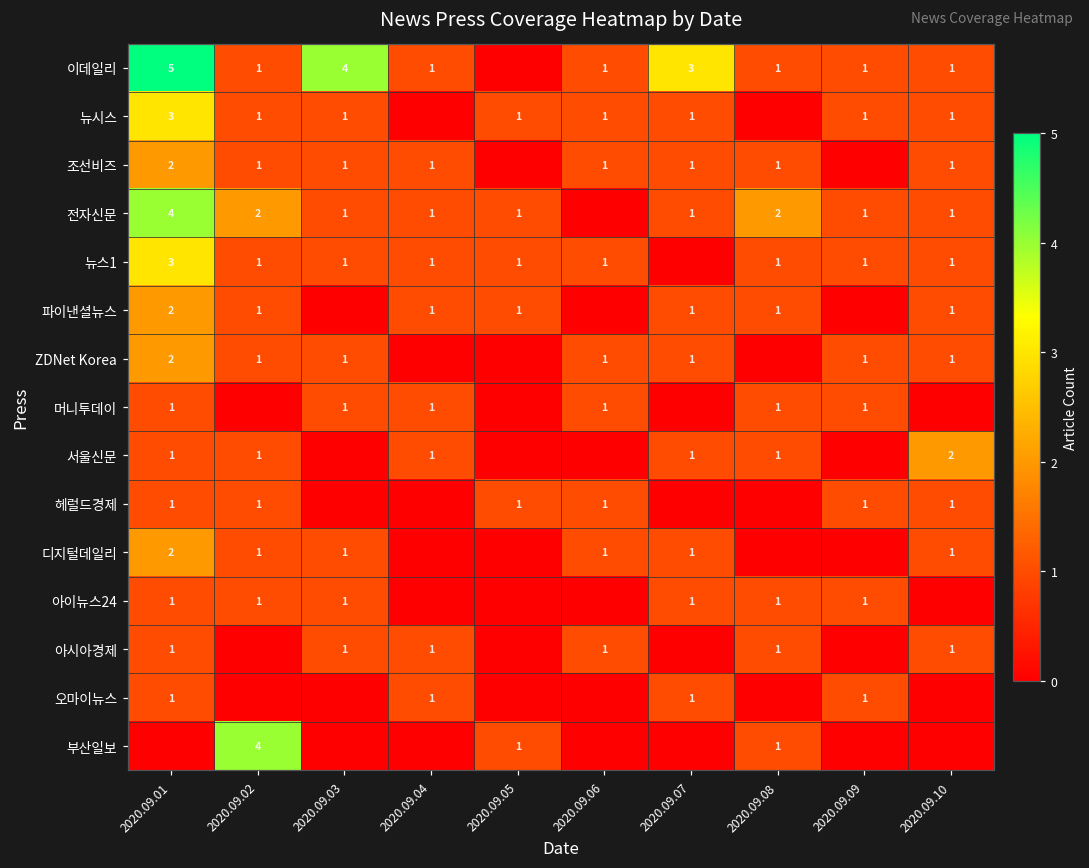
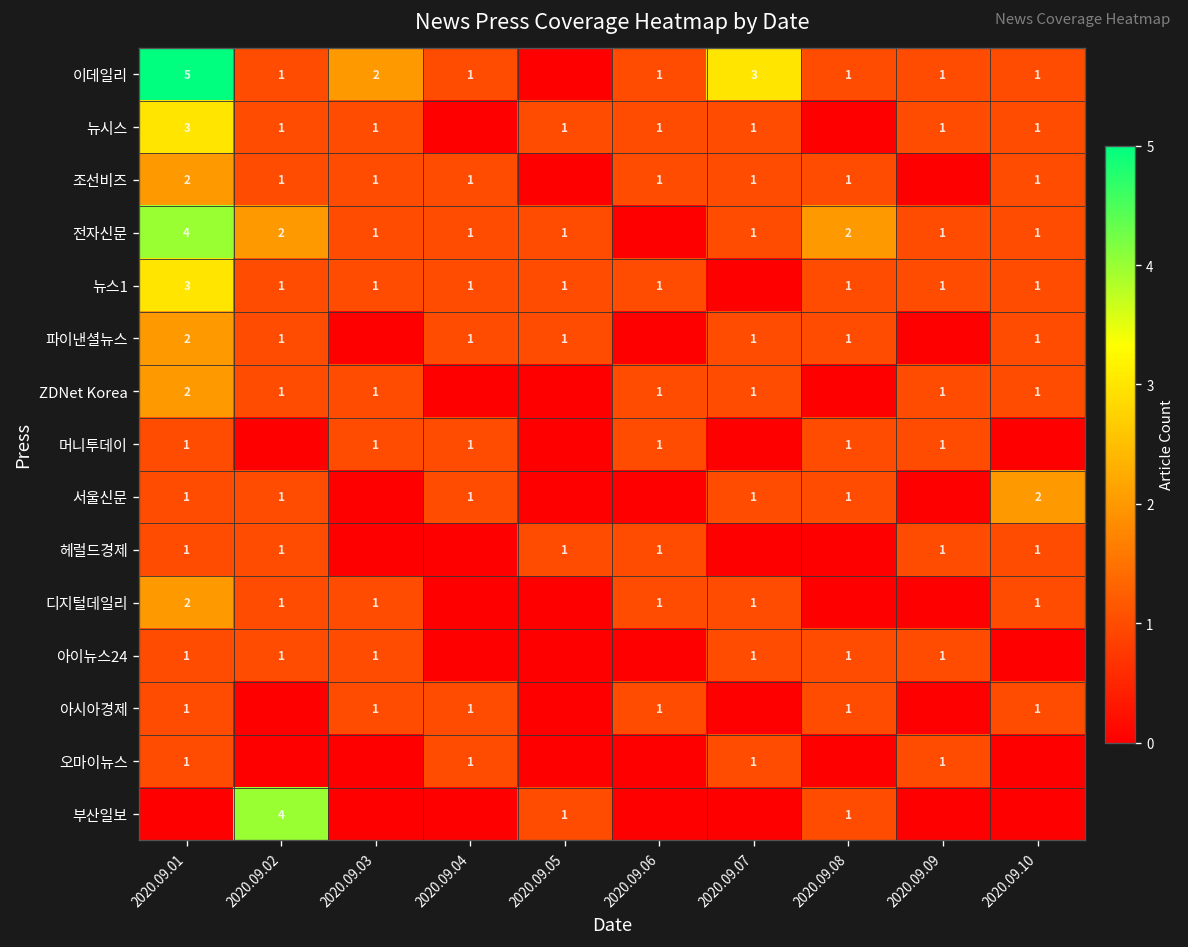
이데일리, 2020.09.03: 4 -> 2
